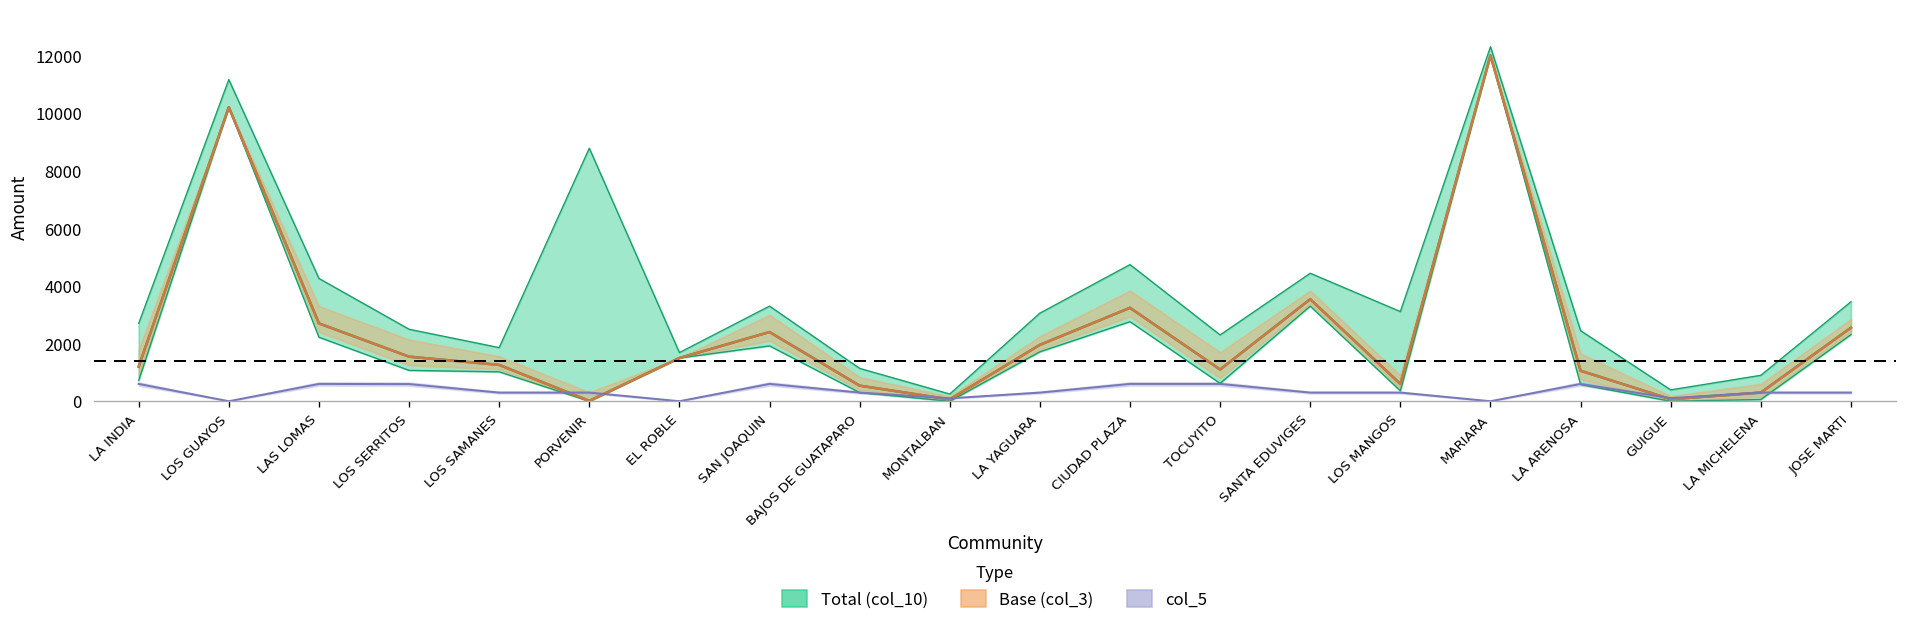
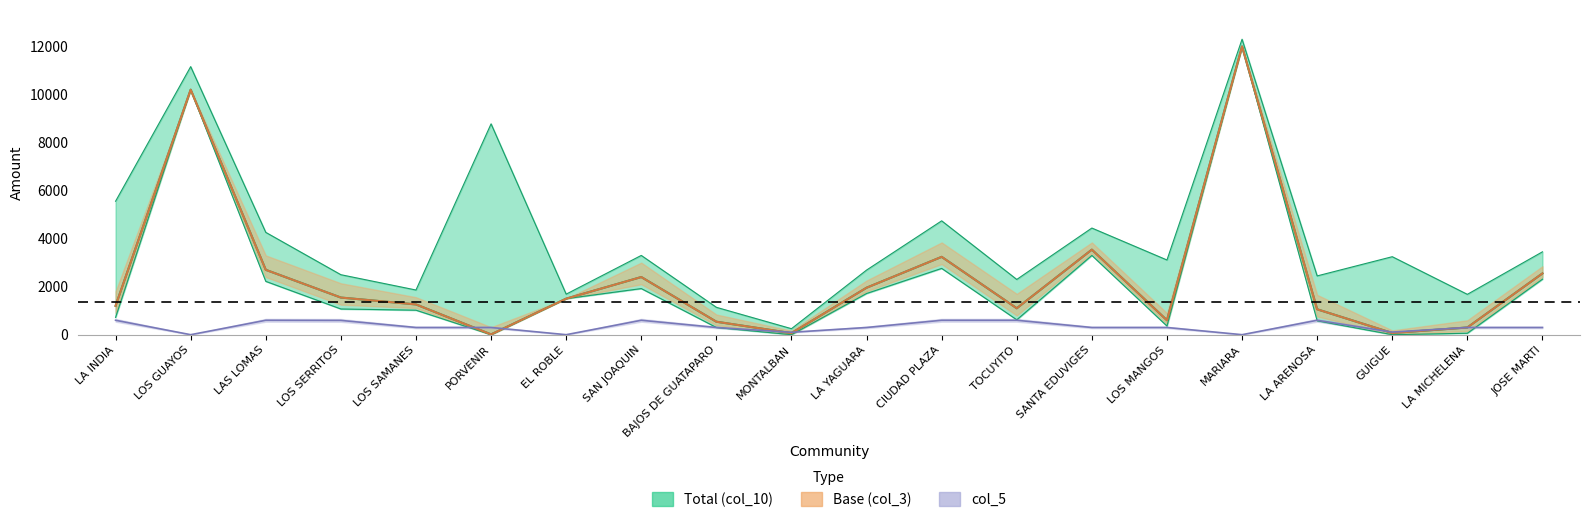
Total (col_10), LA INDIA: 2700 -> 5600
Total (col_10), LA YAGUARA: 3100 -> 2700
Total (col_10), GUIGUE: 400 -> 3200
Total (col_10), LA MICHELENA: 900 -> 1700
